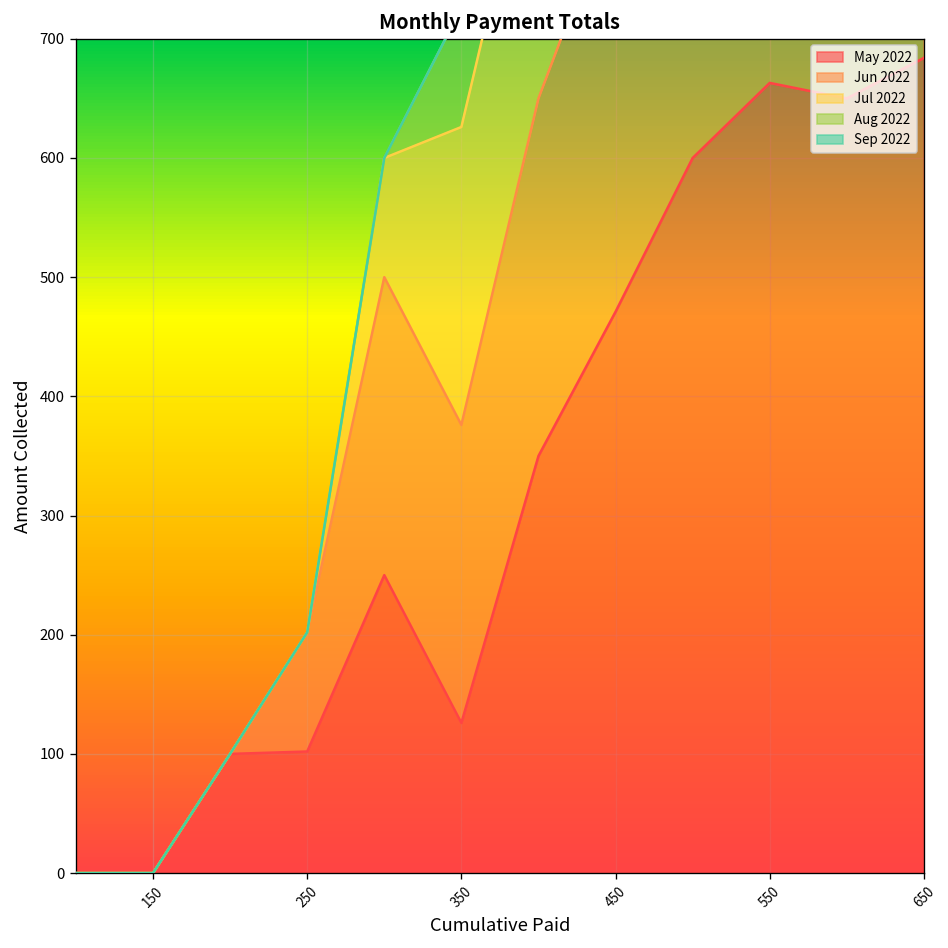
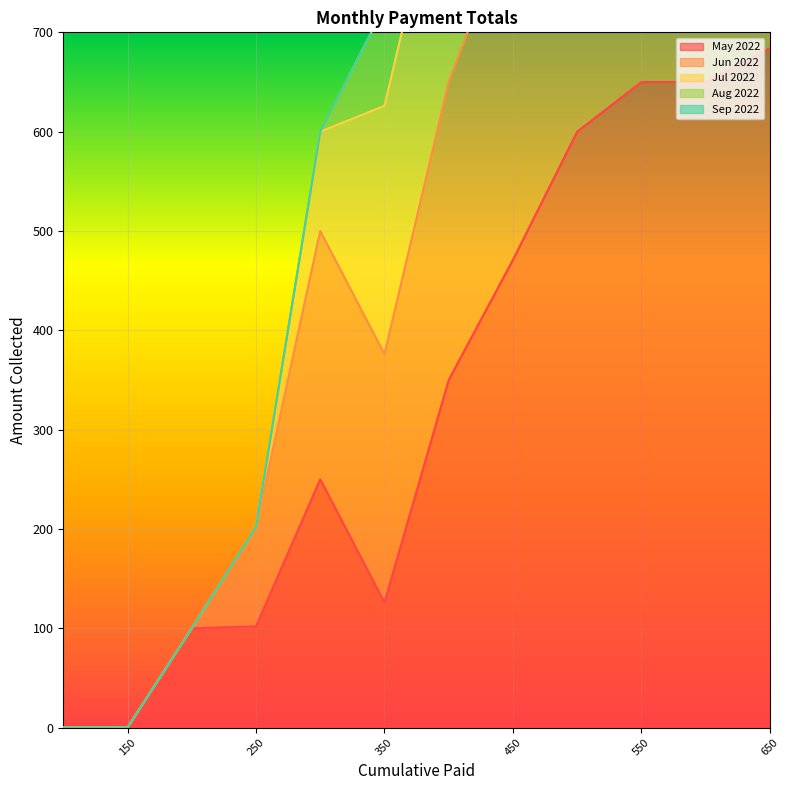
May 2022, 550: 660 -> 650
